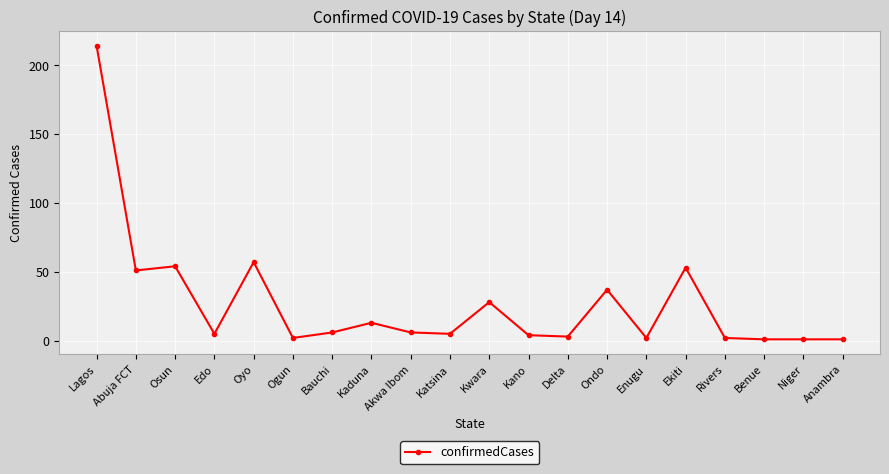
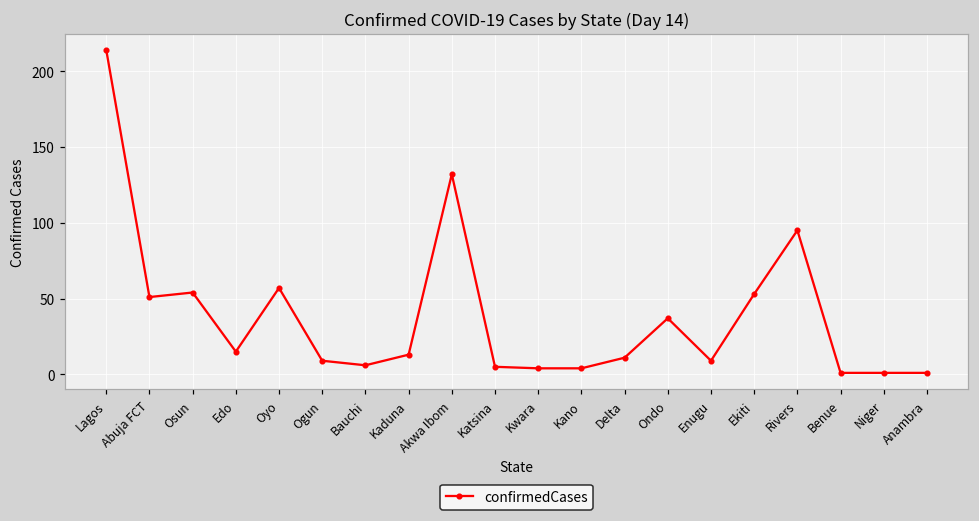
Edo: 5 -> 15
Ogun: 2 -> 9
Akwa Ibom: 6 -> 132
Kwara: 28 -> 4
Delta: 3 -> 11
Enugu: 2 -> 9
Rivers: 2 -> 95
